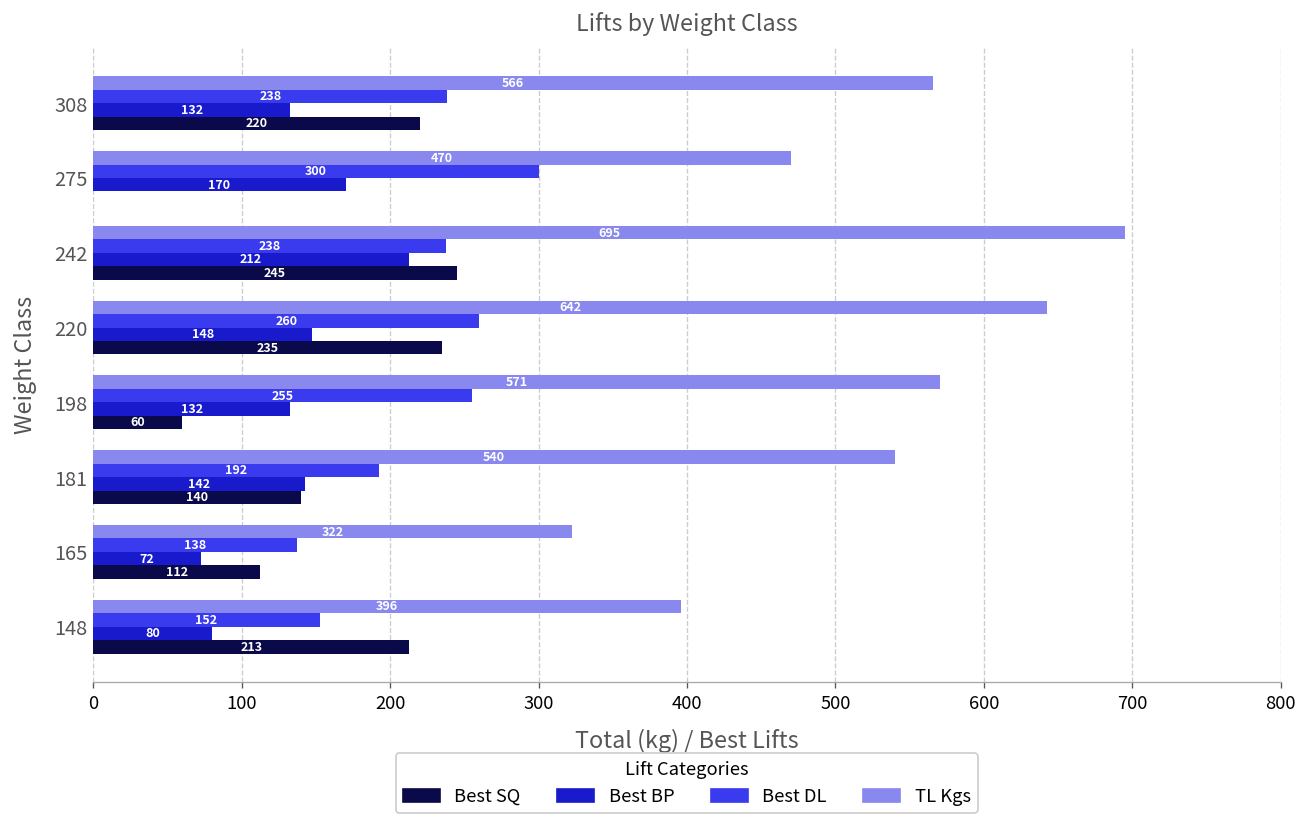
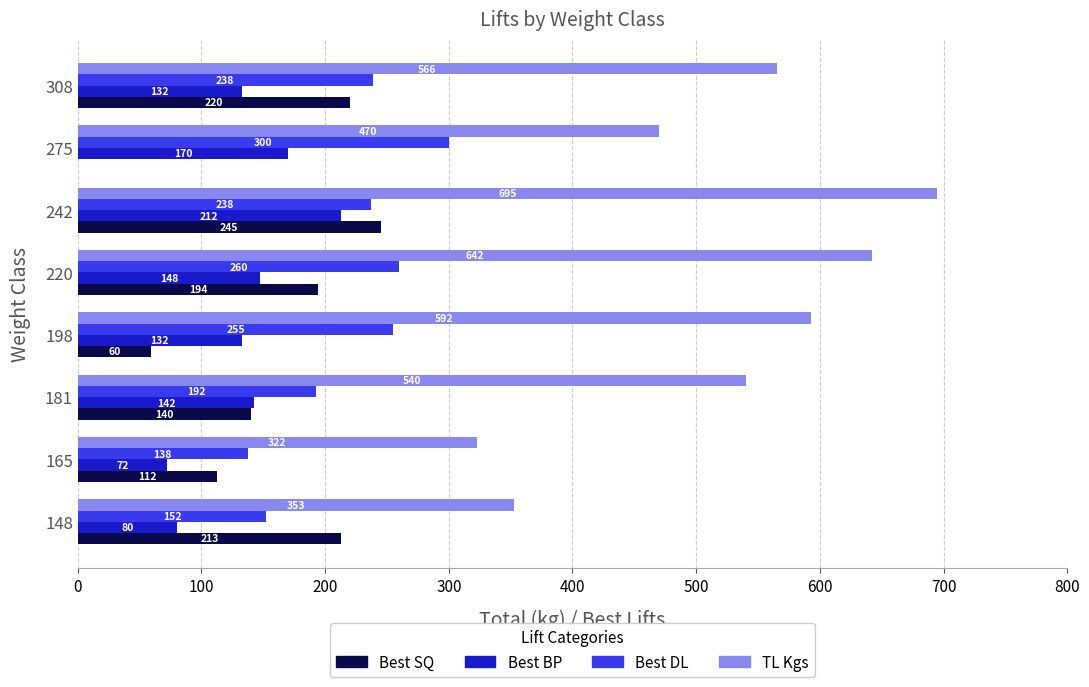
Best SQ, 220: 235 -> 194
TL Kgs, 198: 571 -> 592
TL Kgs, 148: 396 -> 353
